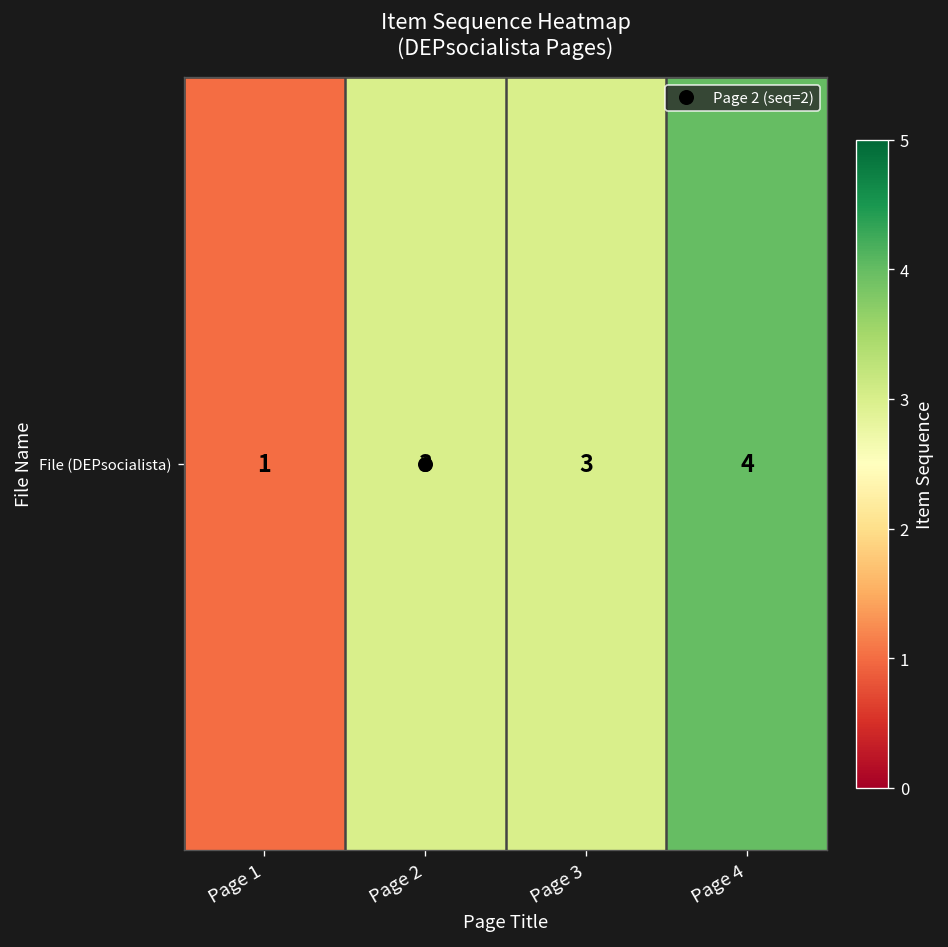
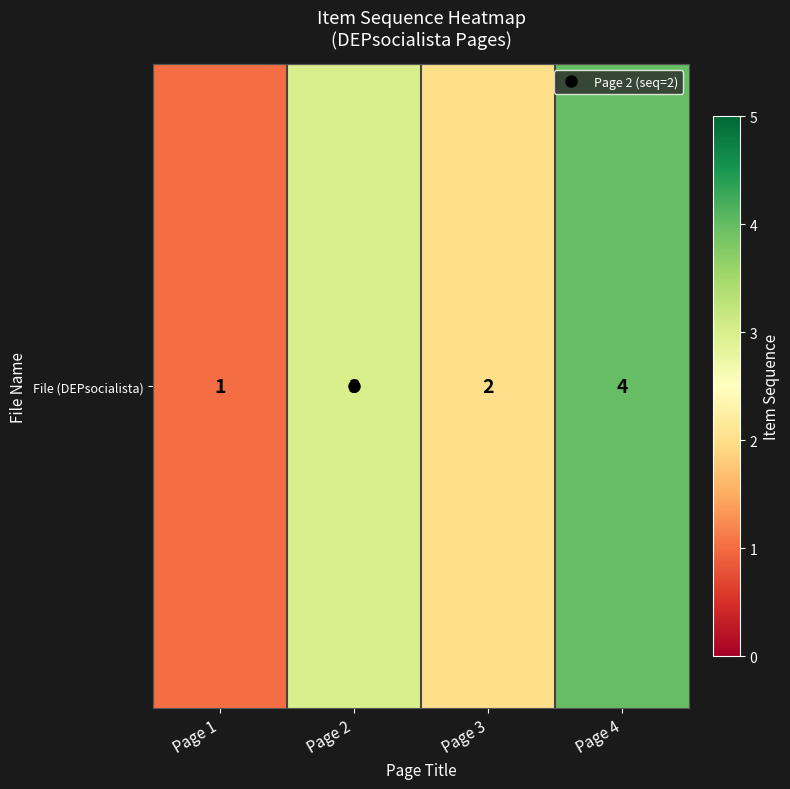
File (DEPsocialista), Page 3: 3 -> 2
